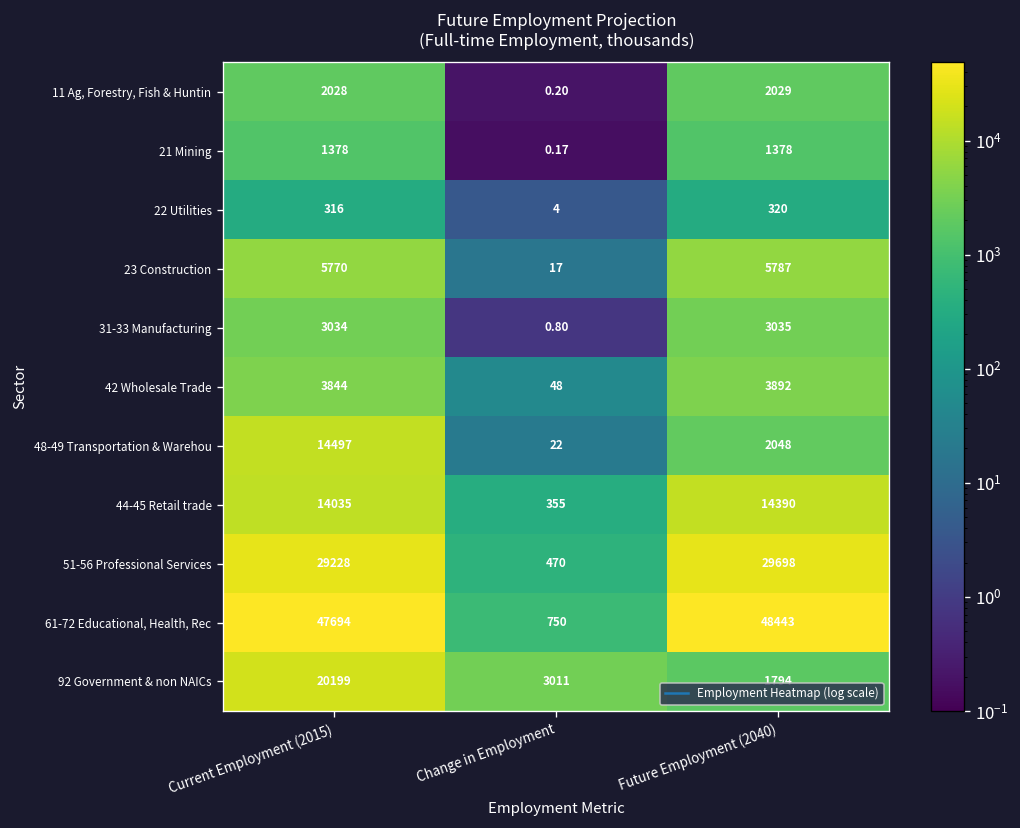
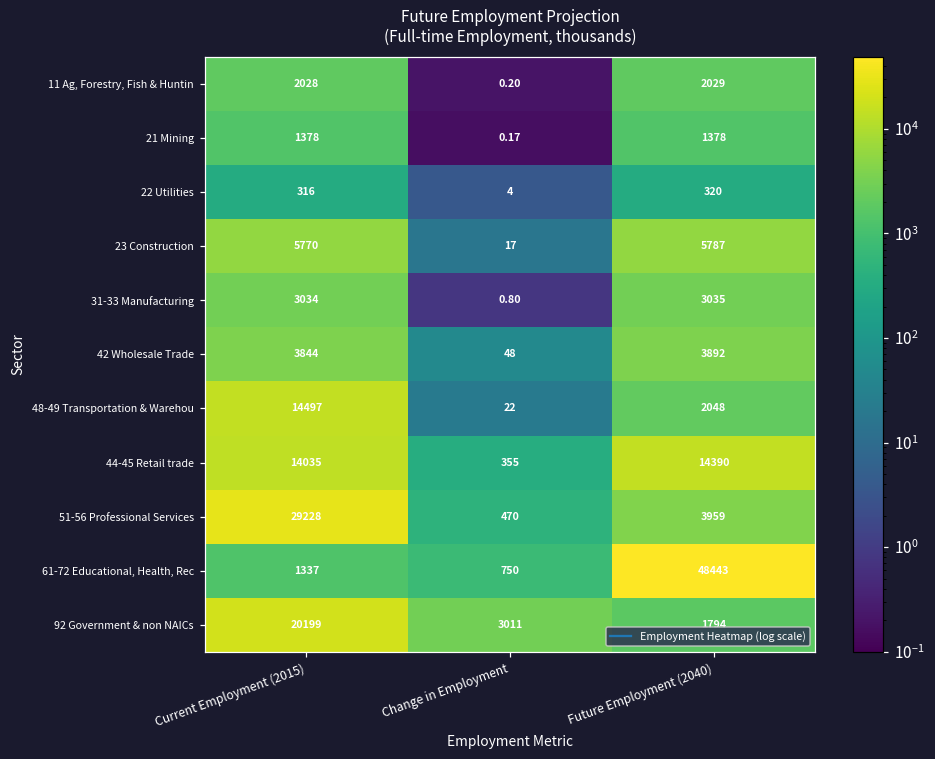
51-56 Professional Services, Future Employment (2040): 29698 -> 3959
61-72 Educational, Health, Rec, Current Employment (2015): 47694 -> 1337
